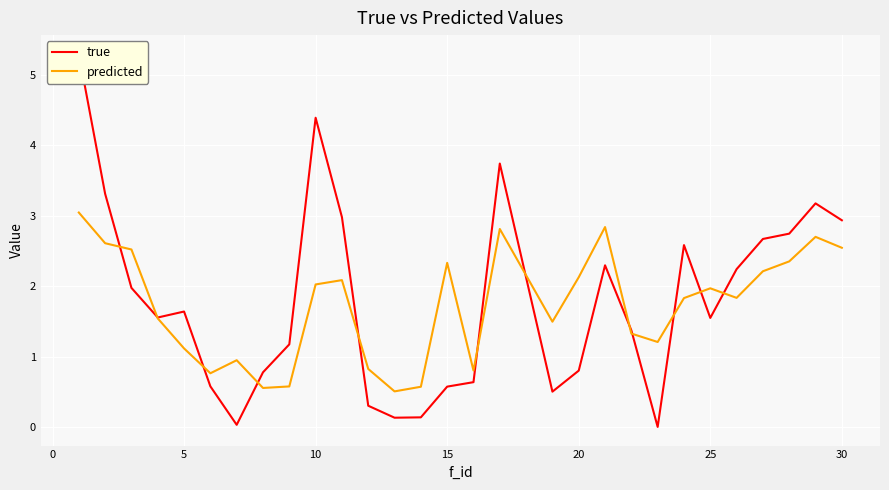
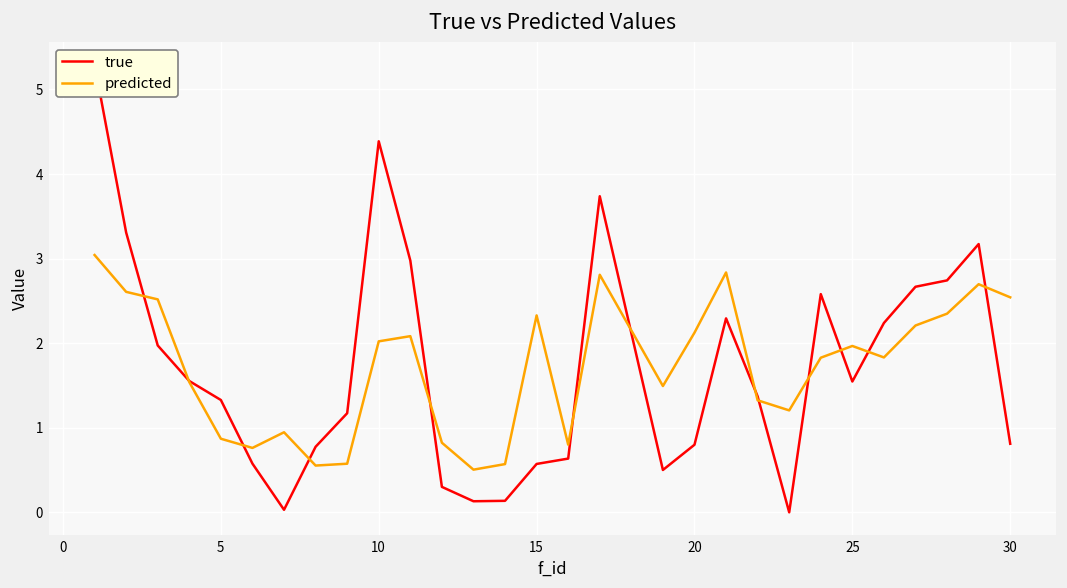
true, 5: 1.6 -> 1.3
predicted, 5: 1.1 -> 0.9
true, 30: 2.9 -> 0.8
